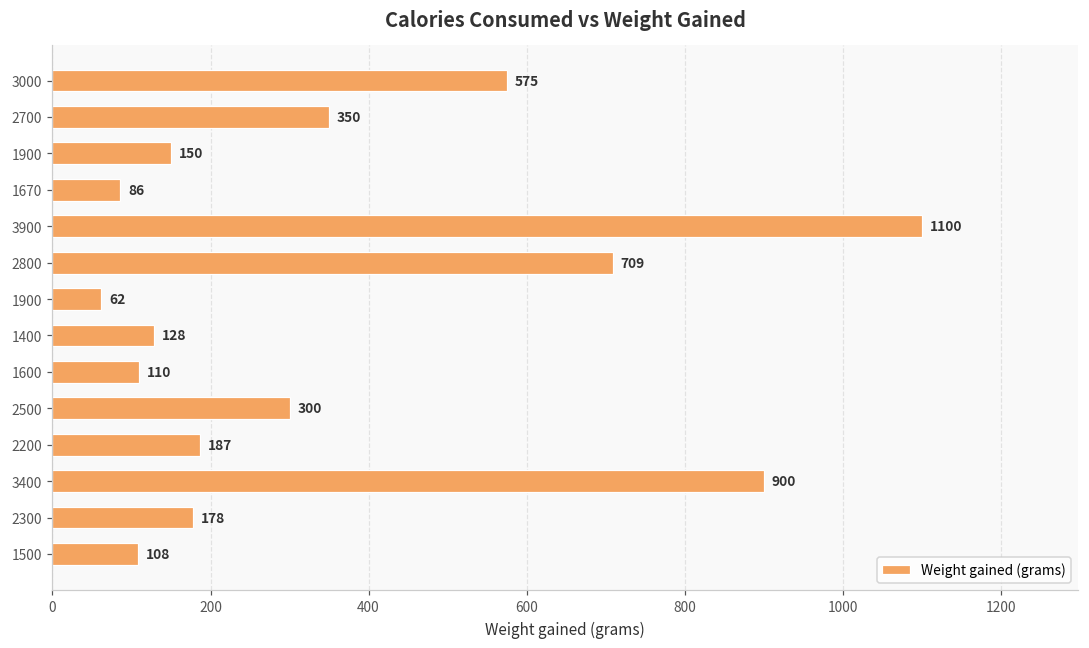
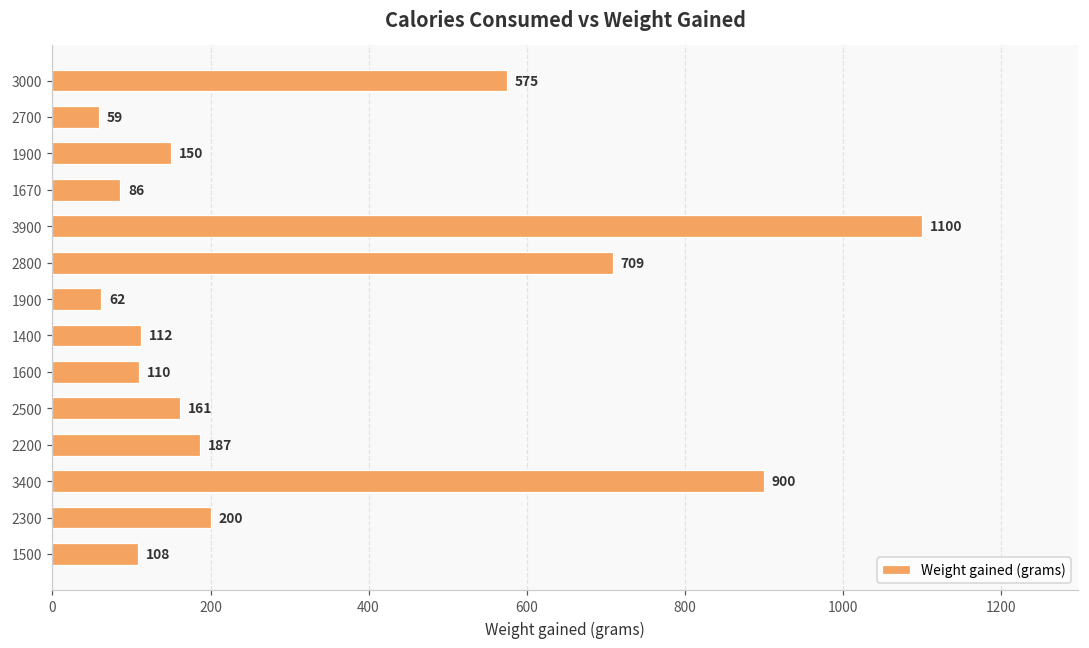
2700: 350 -> 59
1400: 128 -> 112
2500: 300 -> 161
2300: 178 -> 200
